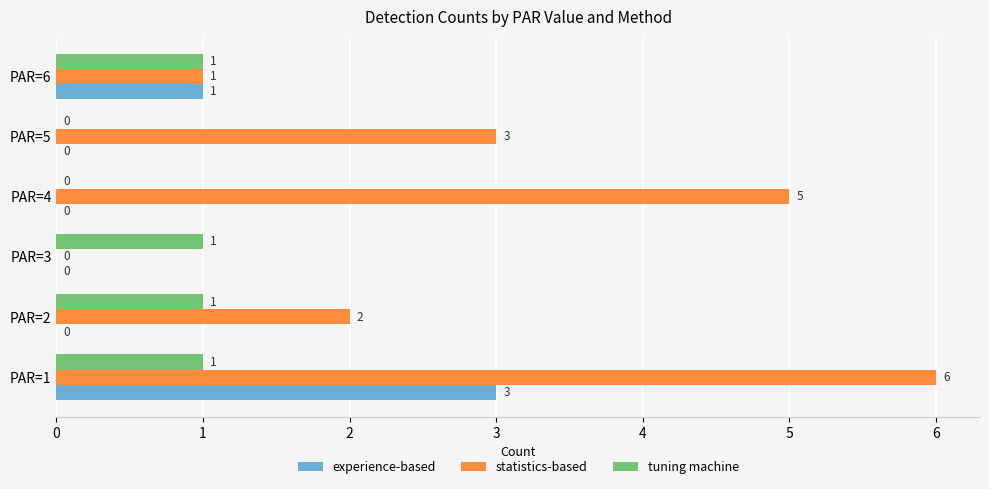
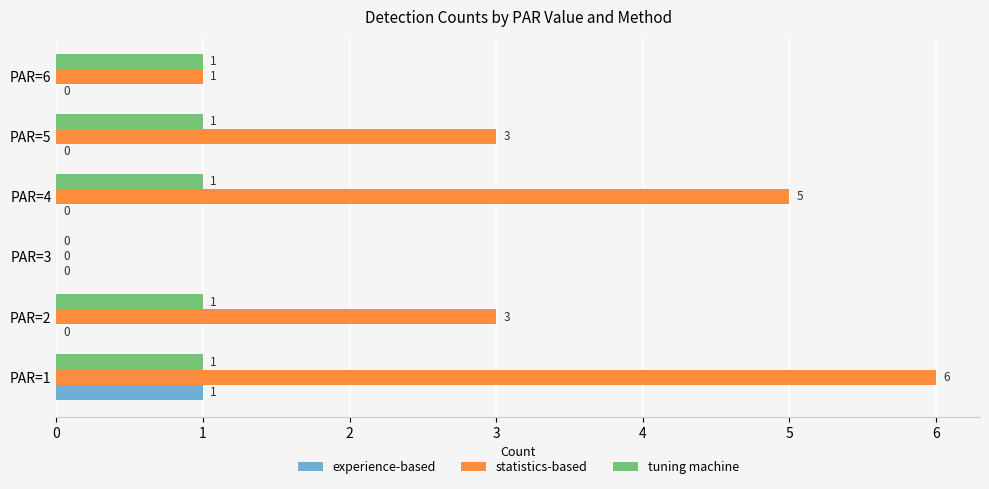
experience-based, PAR=6: 1 -> 0
tuning machine, PAR=5: 0 -> 1
tuning machine, PAR=4: 0 -> 1
tuning machine, PAR=3: 1 -> 0
statistics-based, PAR=2: 2 -> 3
experience-based, PAR=1: 3 -> 1
